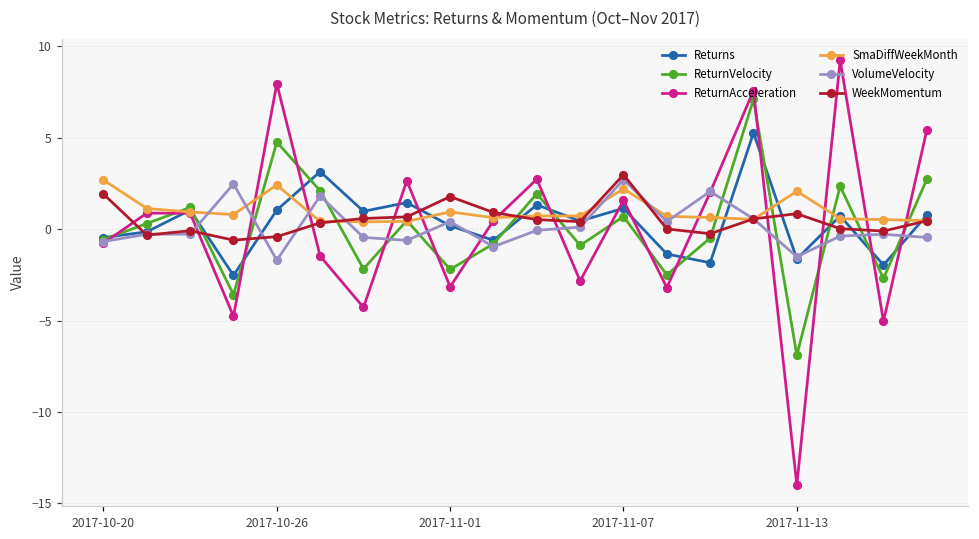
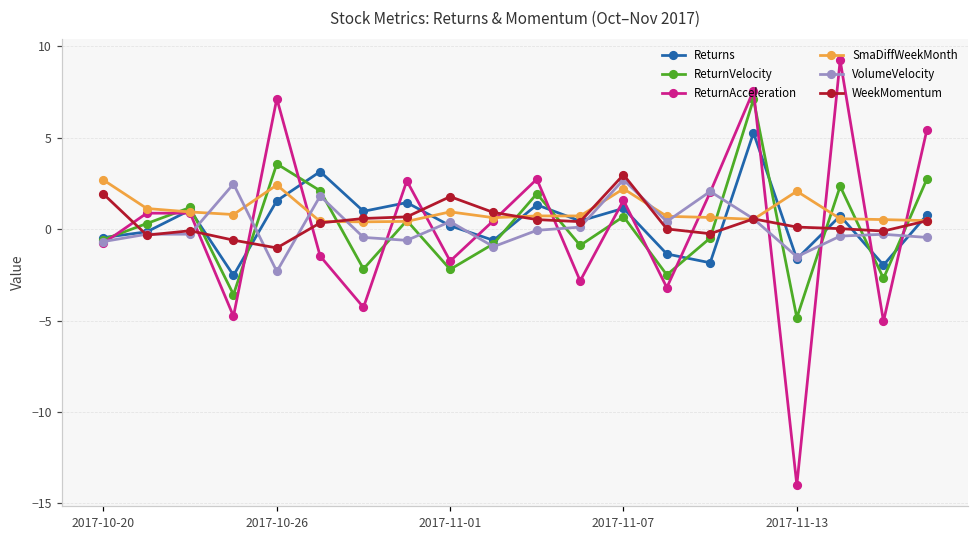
Returns, 2017-10-26: 1.0 -> 1.6
ReturnVelocity, 2017-10-26: 4.8 -> 3.6
ReturnAcceleration, 2017-10-26: 8.0 -> 7.1
VolumeVelocity, 2017-10-26: -1.7 -> -2.3
WeekMomentum, 2017-10-26: -0.4 -> -1.0
ReturnAcceleration, 2017-11-01: -3.1 -> -1.7
ReturnVelocity, 2017-11-13: -6.9 -> -4.8
WeekMomentum, 2017-11-13: 0.8 -> 0.1
